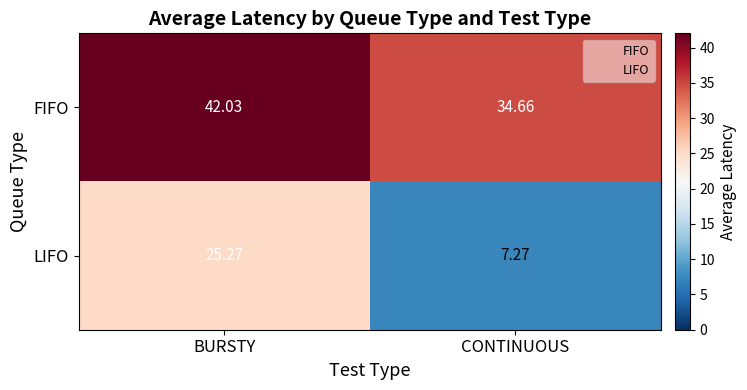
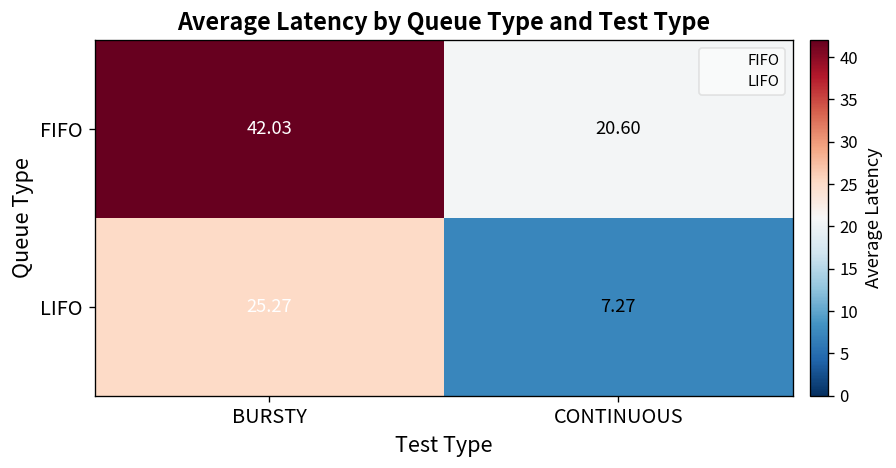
FIFO, CONTINUOUS: 34.66 -> 20.60
